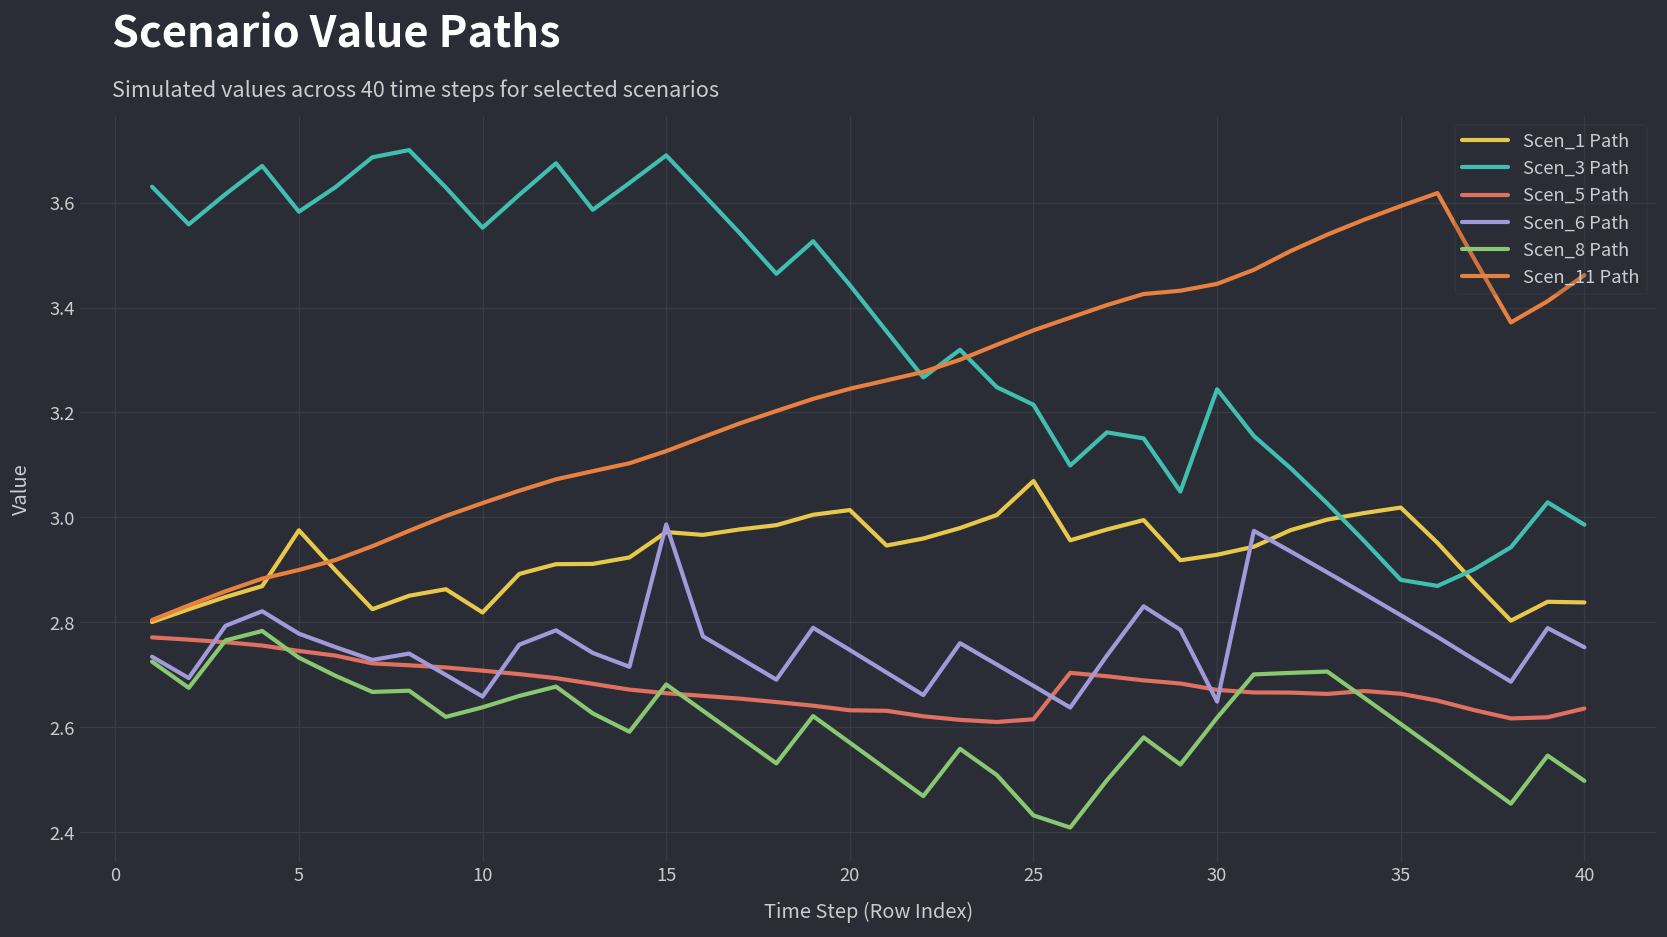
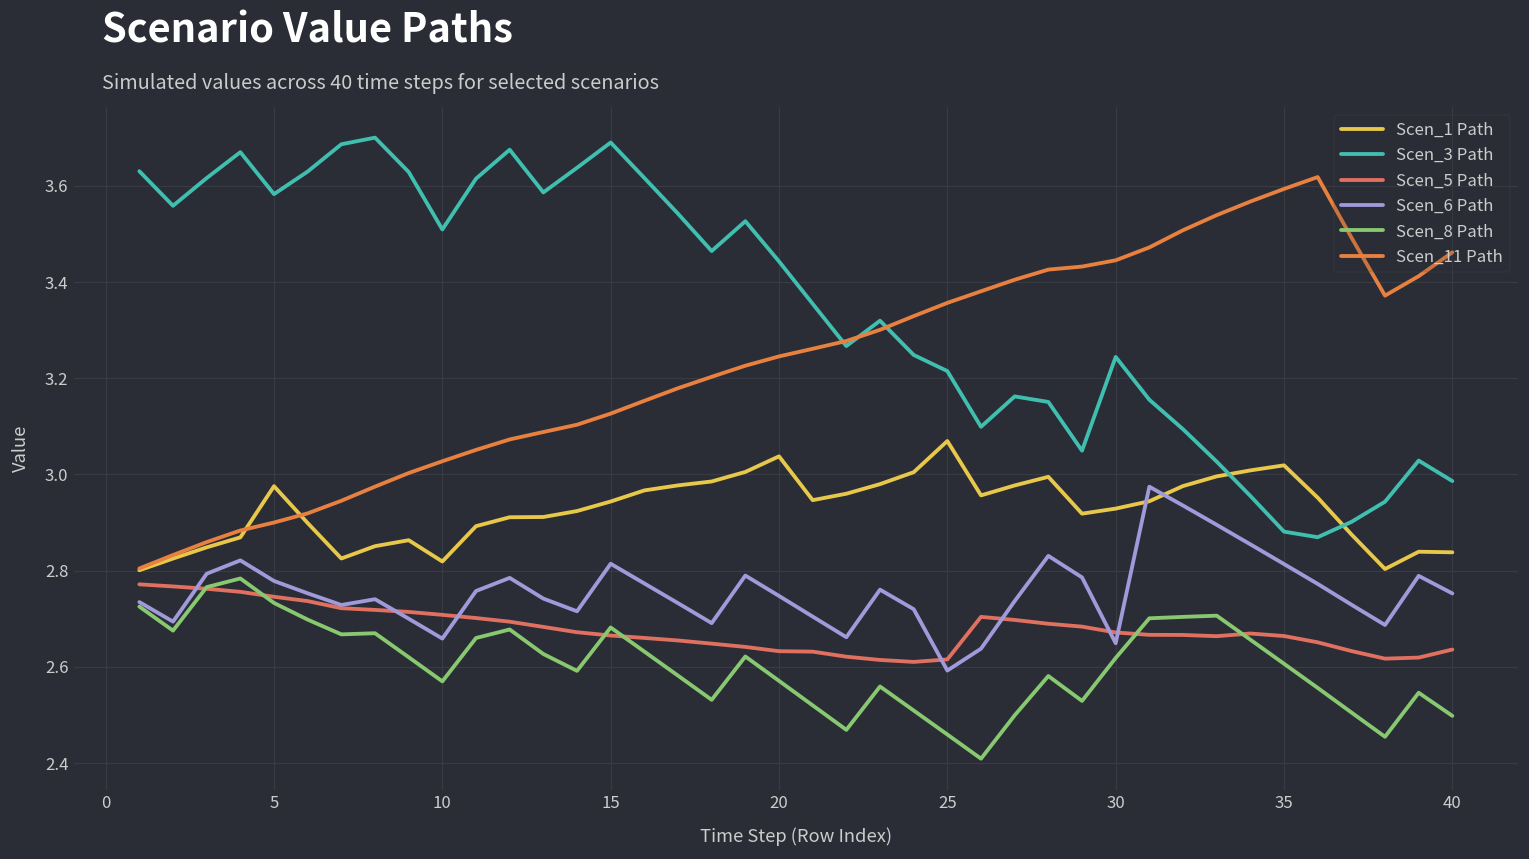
Scen_3 Path, 10: 3.55 -> 3.51
Scen_8 Path, 10: 2.64 -> 2.57
Scen_1 Path, 15: 2.97 -> 2.94
Scen_6 Path, 15: 2.99 -> 2.81
Scen_1 Path, 20: 3.01 -> 3.04
Scen_6 Path, 25: 2.68 -> 2.59
Scen_8 Path, 25: 2.43 -> 2.46
